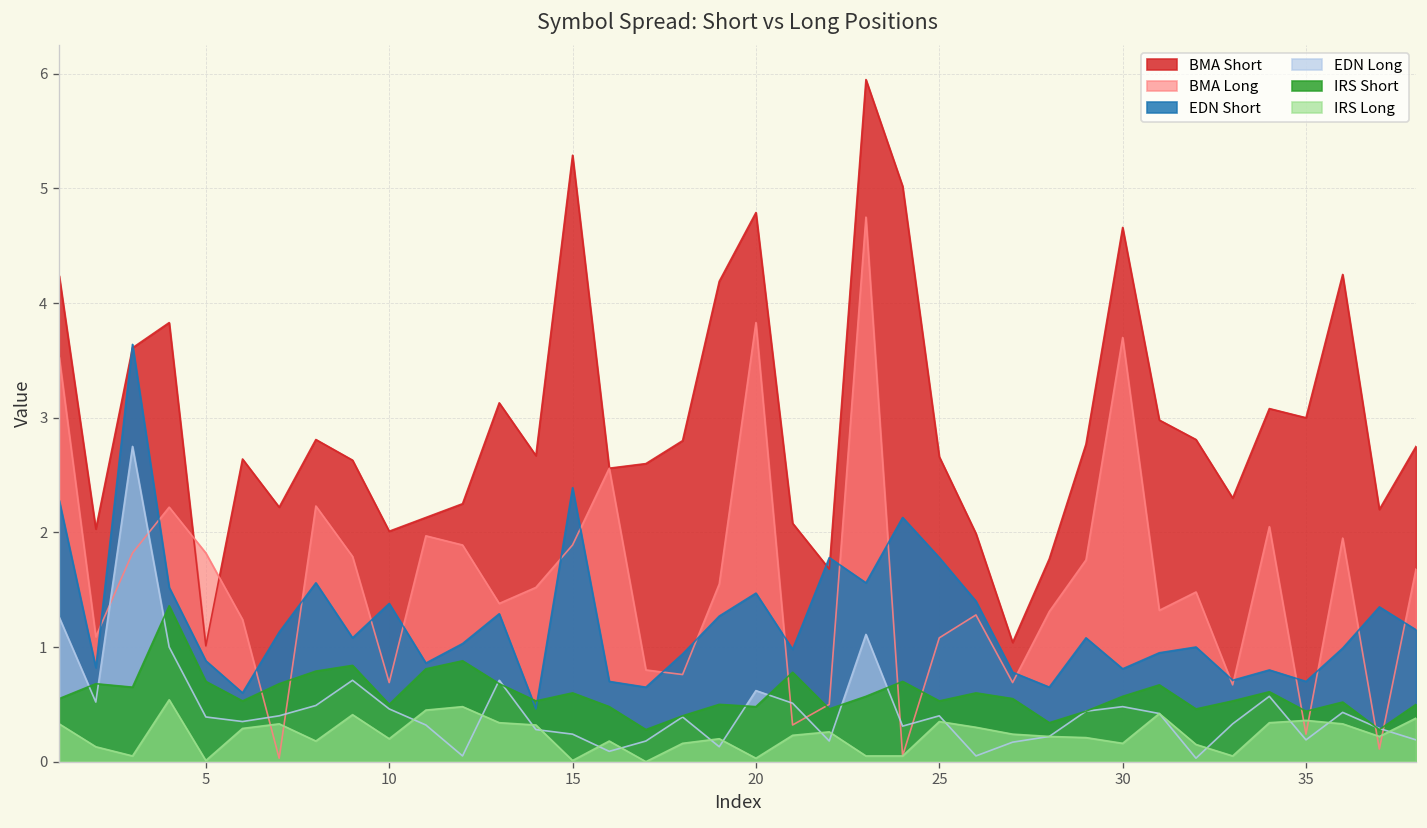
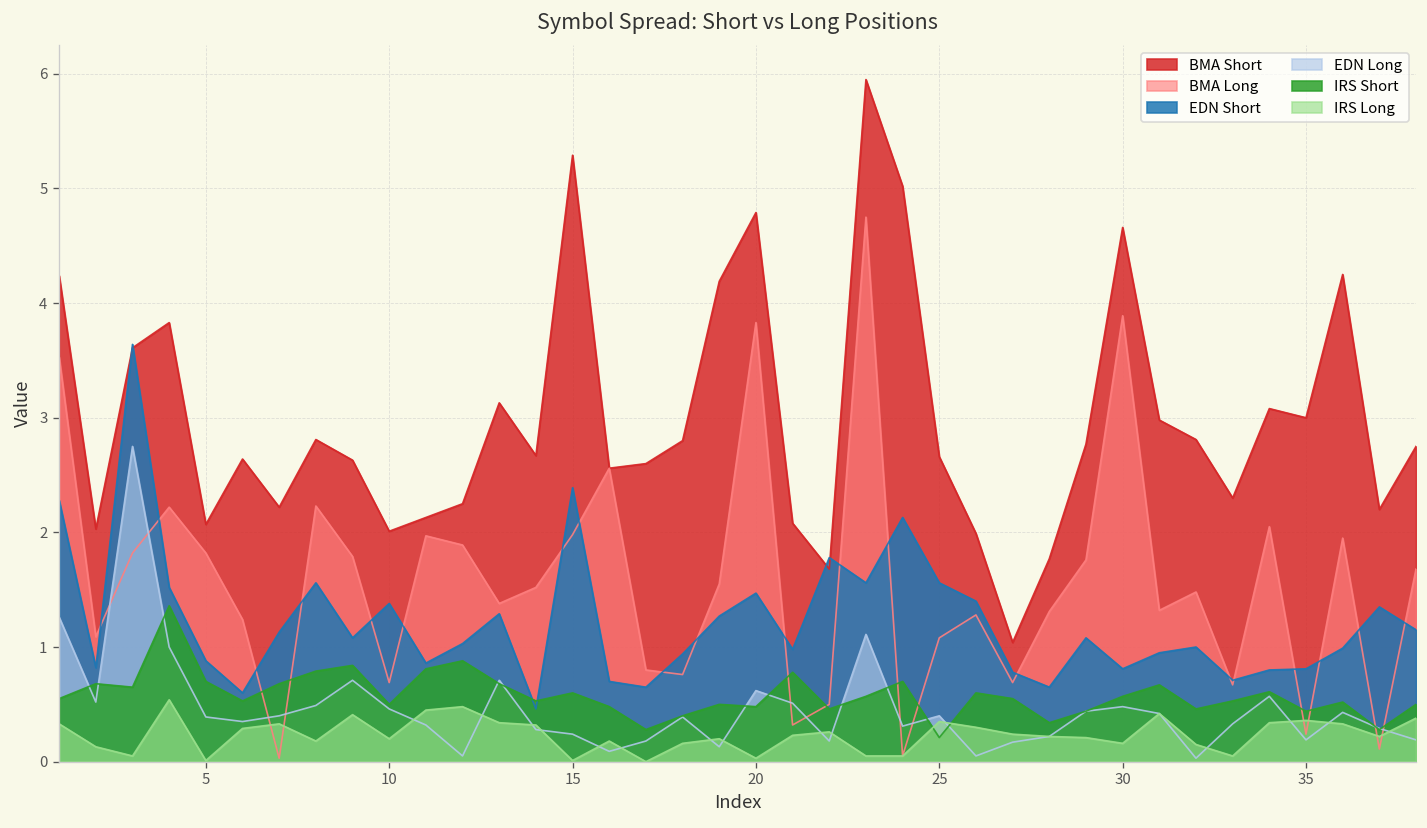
BMA Short, 5: 1.0 -> 2.1
BMA Long, 15: 1.9 -> 2.0
EDN Short, 25: 1.8 -> 1.6
IRS Short, 25: 0.5 -> 0.2
BMA Long, 30: 3.7 -> 3.9
EDN Short, 35: 0.7 -> 0.8
